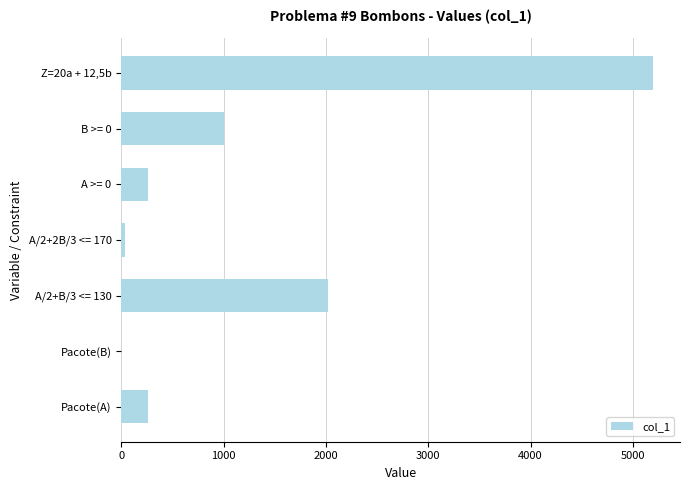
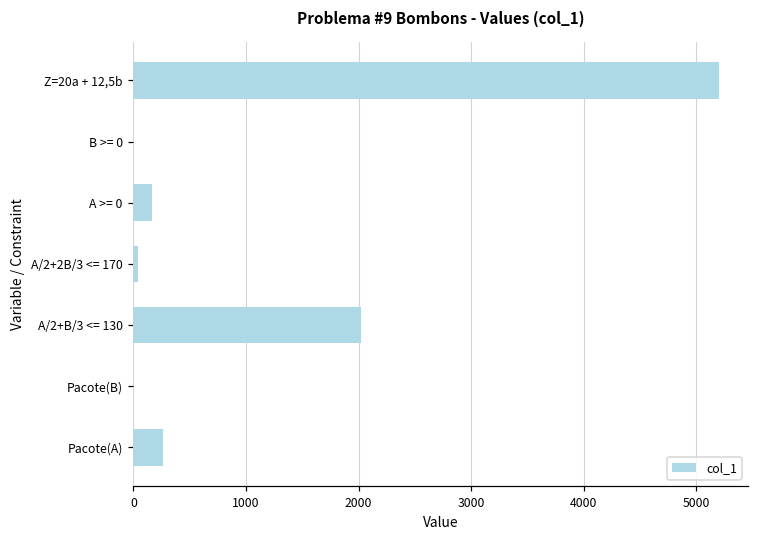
B >= 0: 1000 -> 0
A >= 0: 260 -> 170
